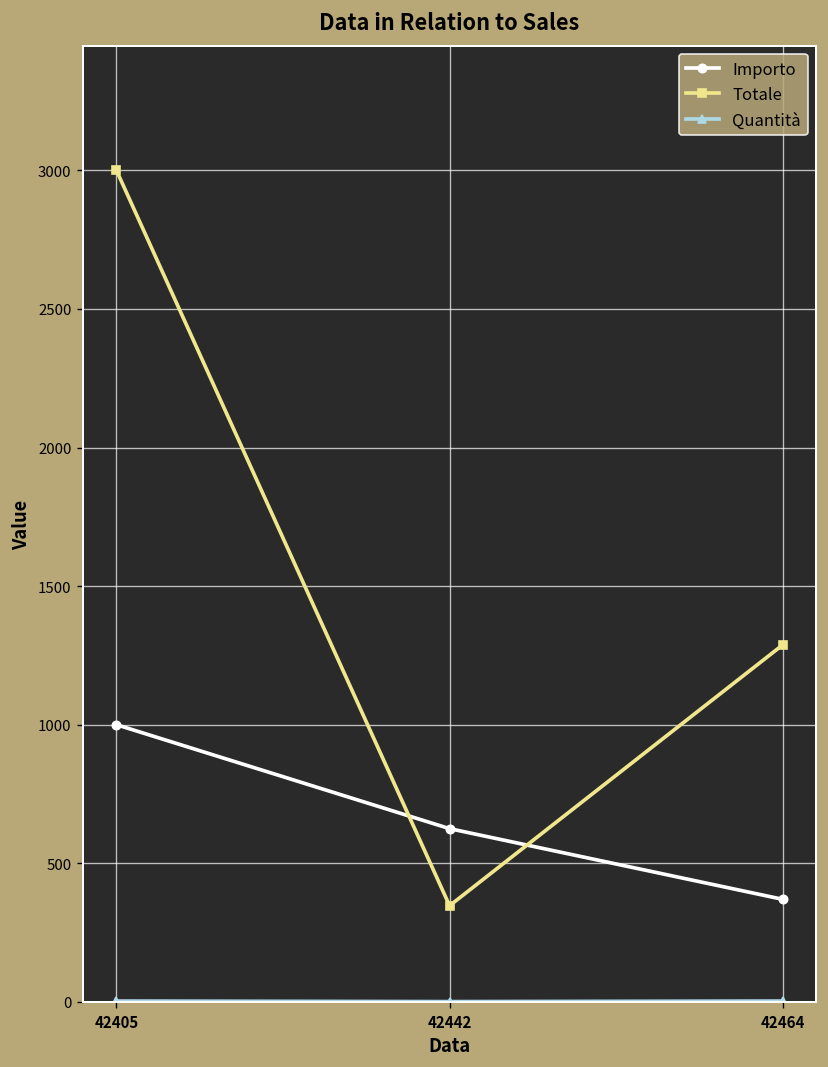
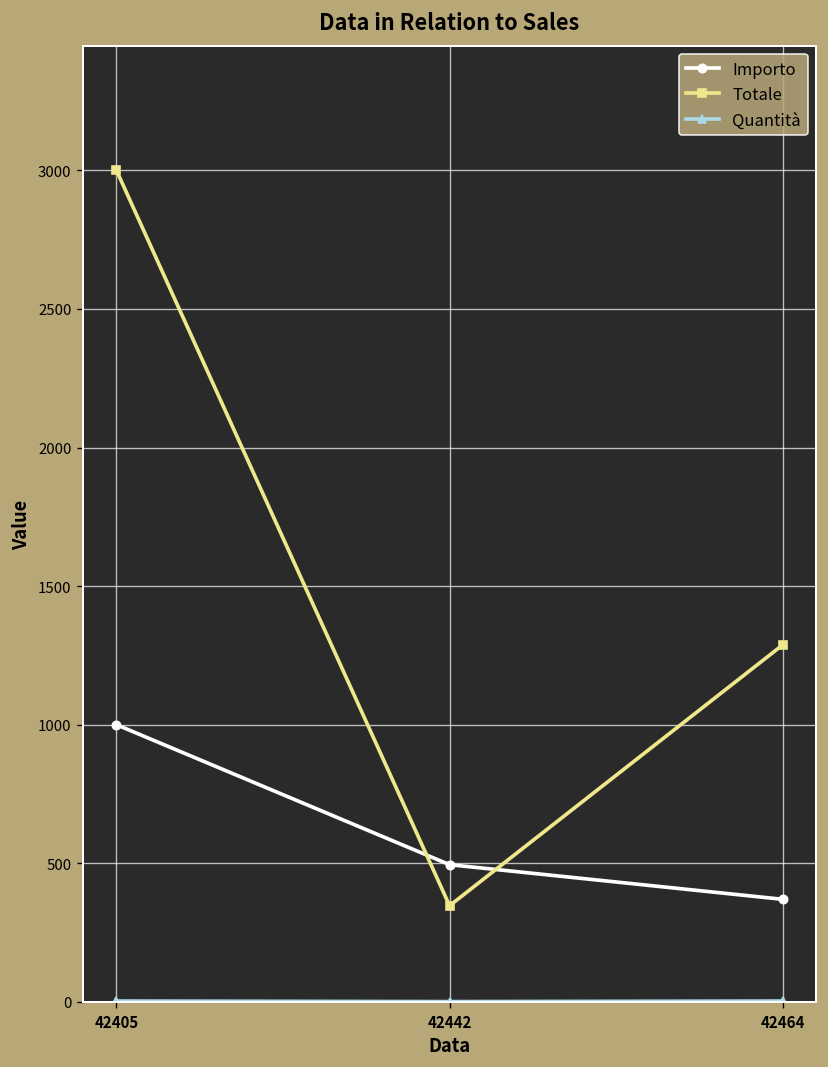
Importo, 42442: 630 -> 500
